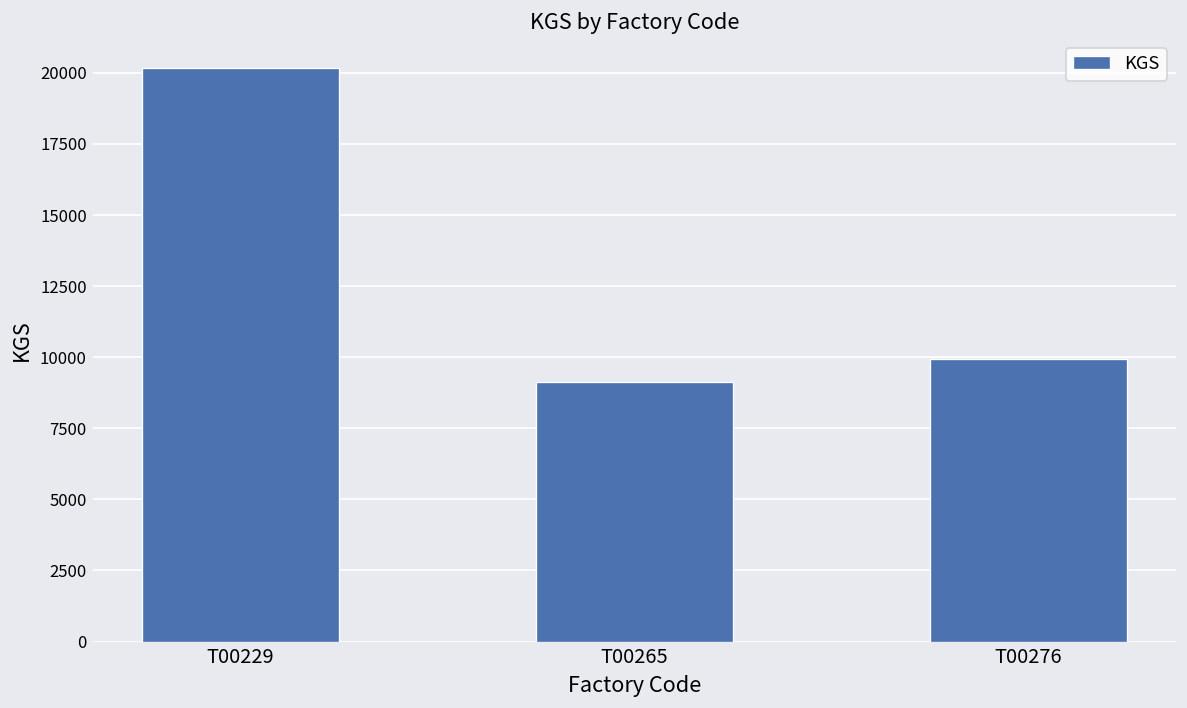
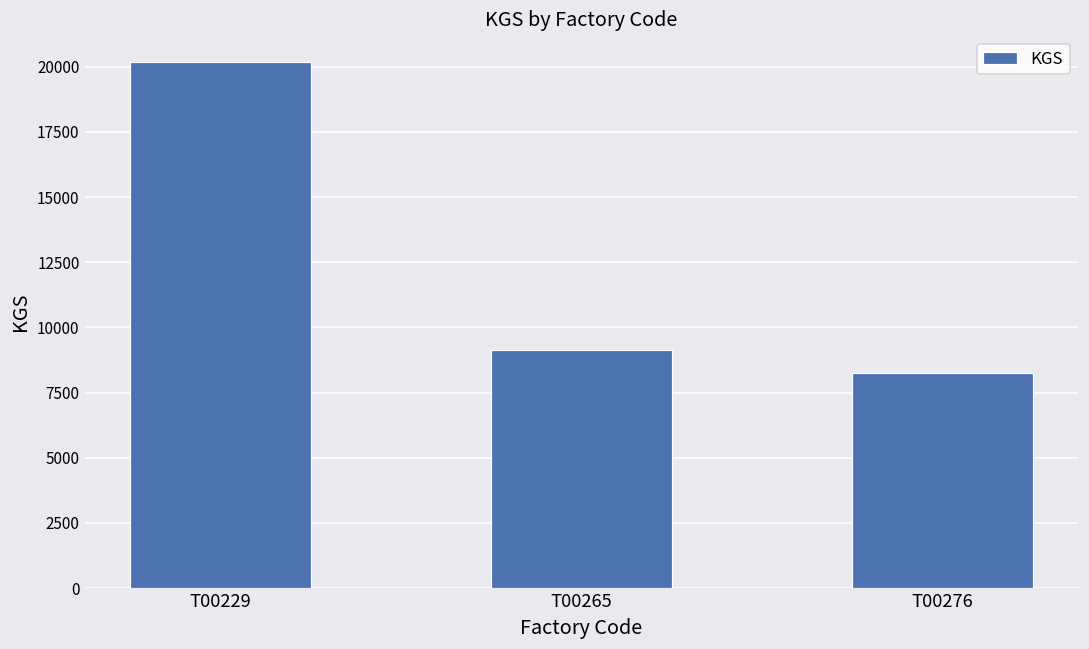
T00276: 9900 -> 8300
